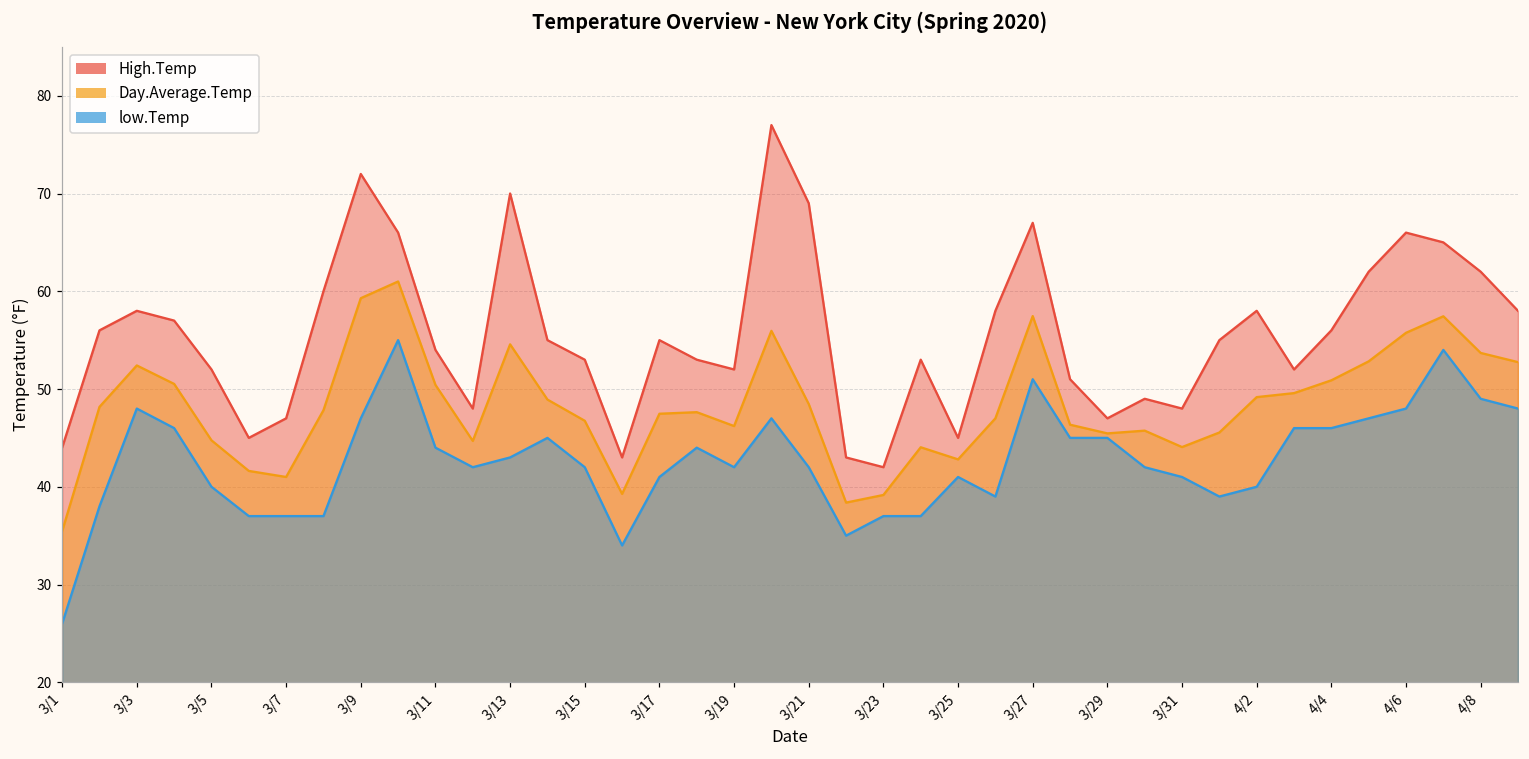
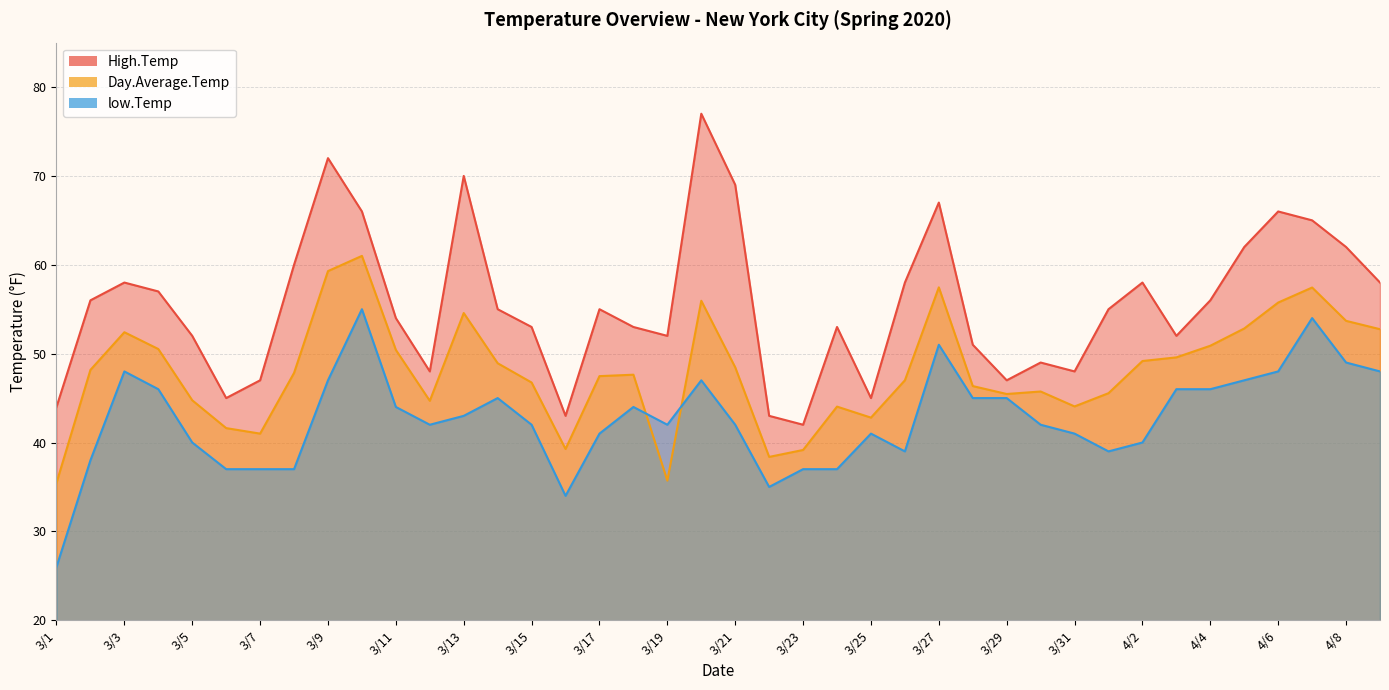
Day.Average.Temp, 3/19: 46 -> 36
